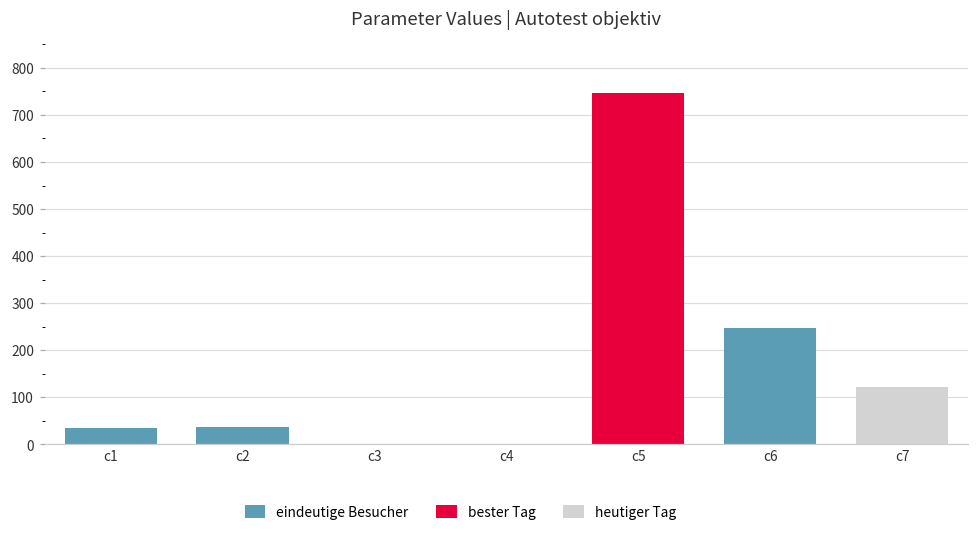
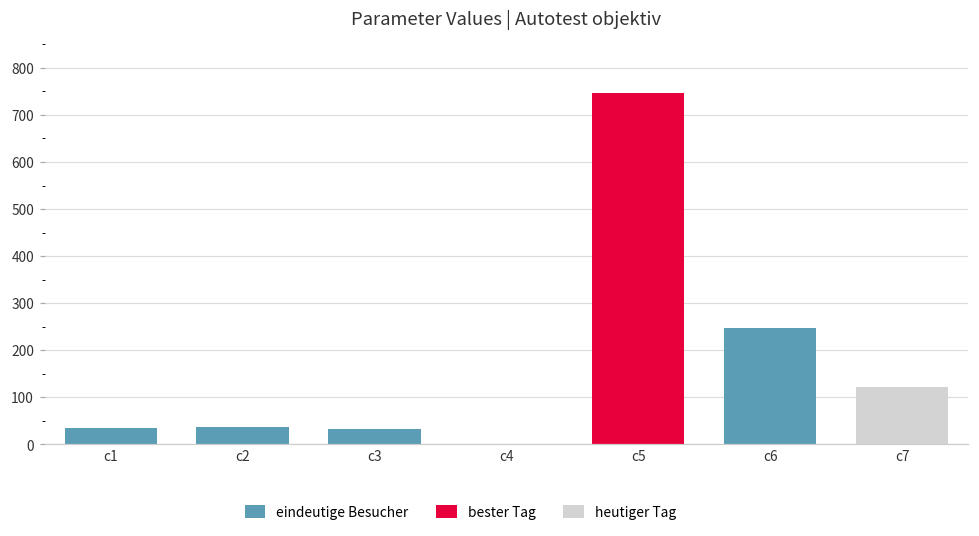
eindeutige Besucher, c3: 0 -> 30
